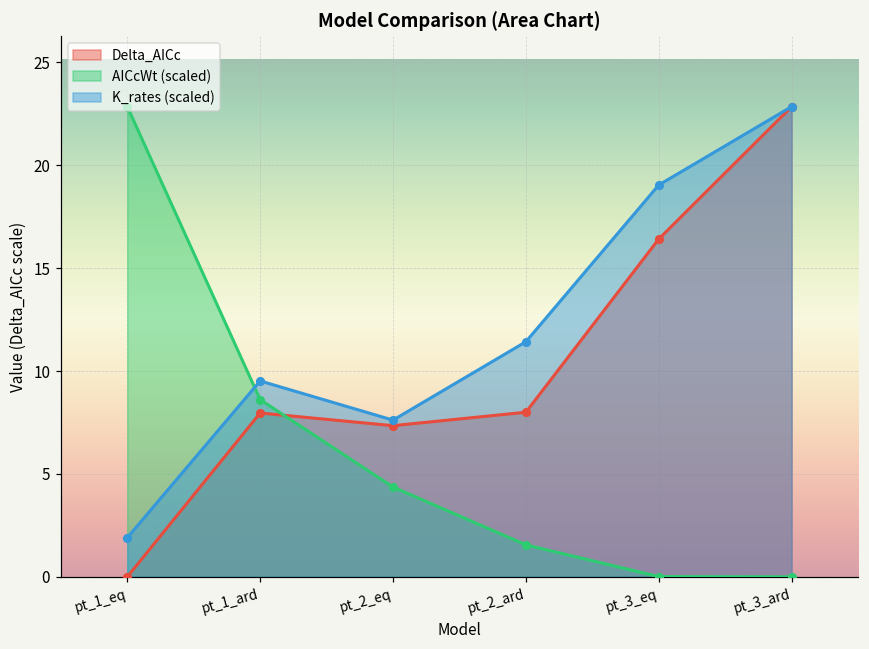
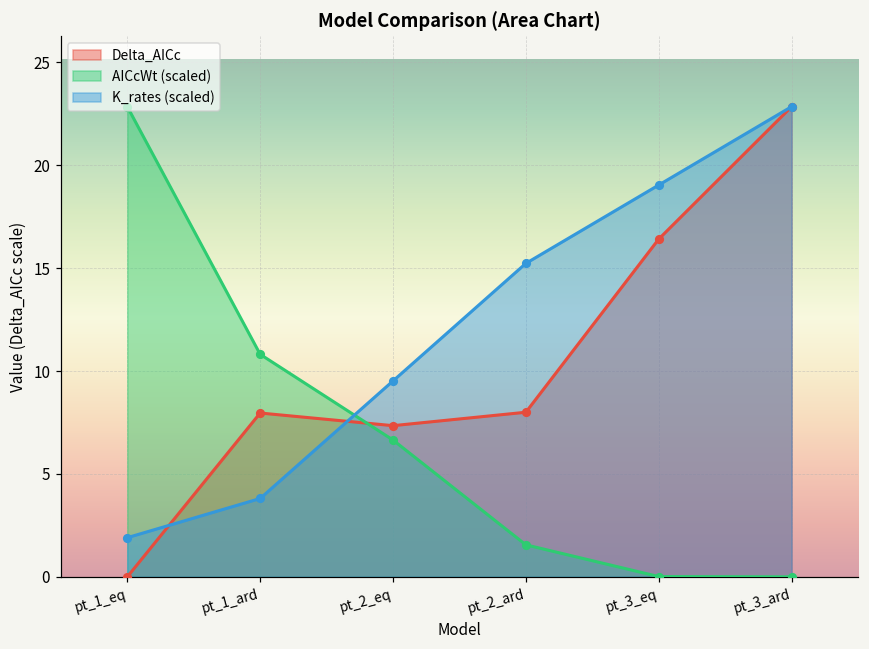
AICcWt (scaled), pt_1_ard: 8.6 -> 10.8
K_rates (scaled), pt_1_ard: 9.5 -> 3.8
AICcWt (scaled), pt_2_eq: 4.4 -> 6.6
K_rates (scaled), pt_2_eq: 7.6 -> 9.5
K_rates (scaled), pt_2_ard: 11.4 -> 15.2
